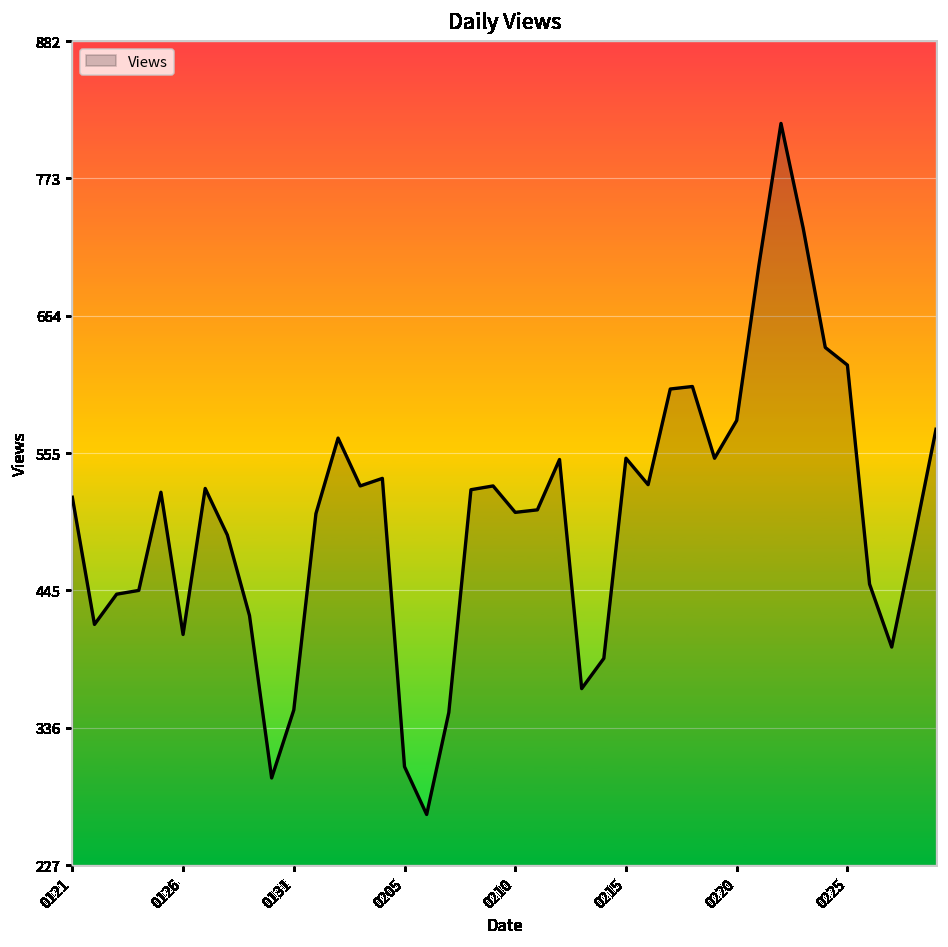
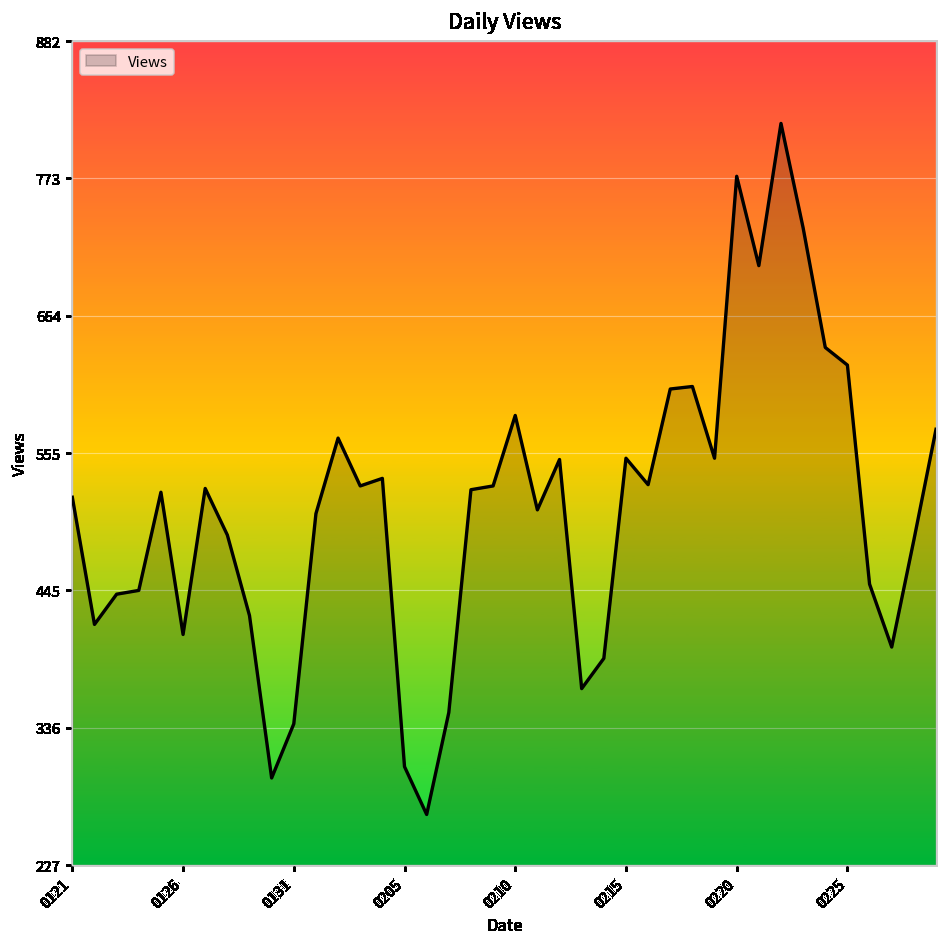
0131: 351 -> 340
0210: 508 -> 585
0220: 581 -> 775
